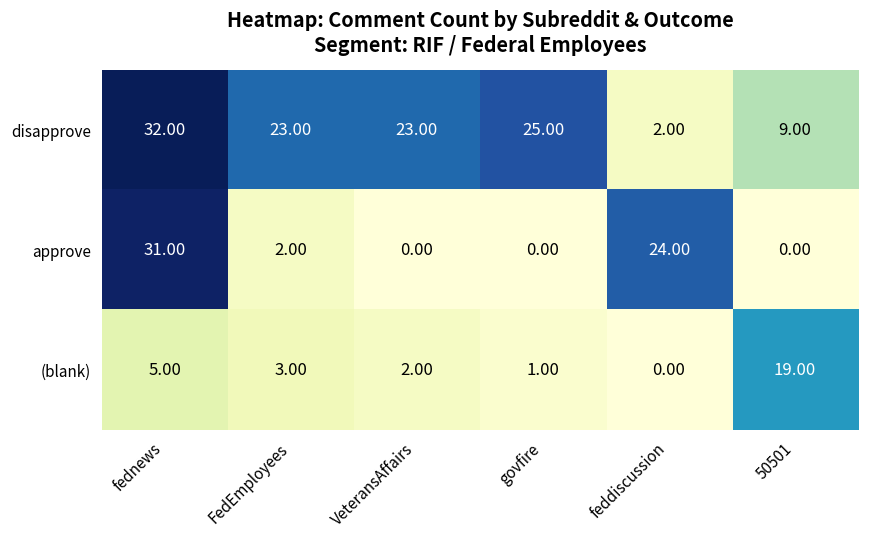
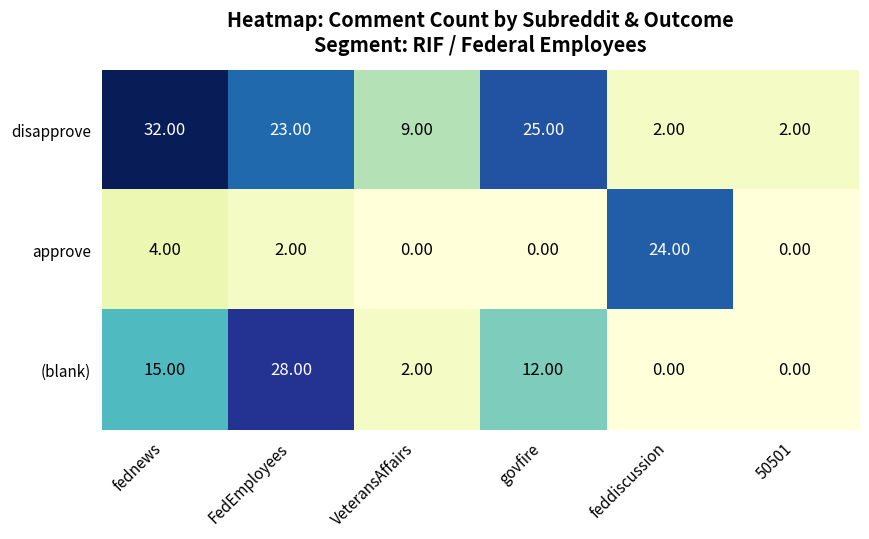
disapprove, VeteransAffairs: 23.00 -> 9.00
disapprove, 50501: 9.00 -> 2.00
approve, fednews: 31.00 -> 4.00
(blank), fednews: 5.00 -> 15.00
(blank), FedEmployees: 3.00 -> 28.00
(blank), govfire: 1.00 -> 12.00
(blank), 50501: 19.00 -> 0.00
